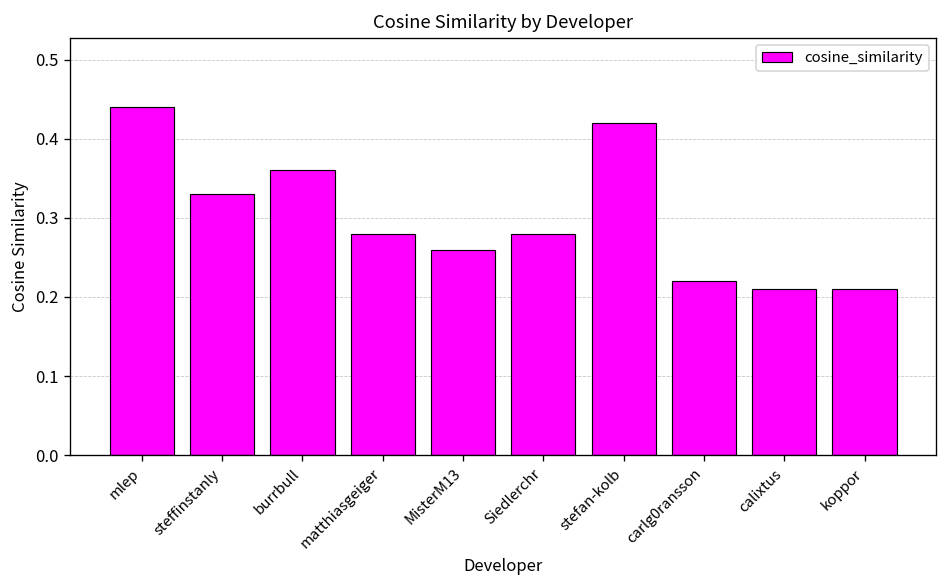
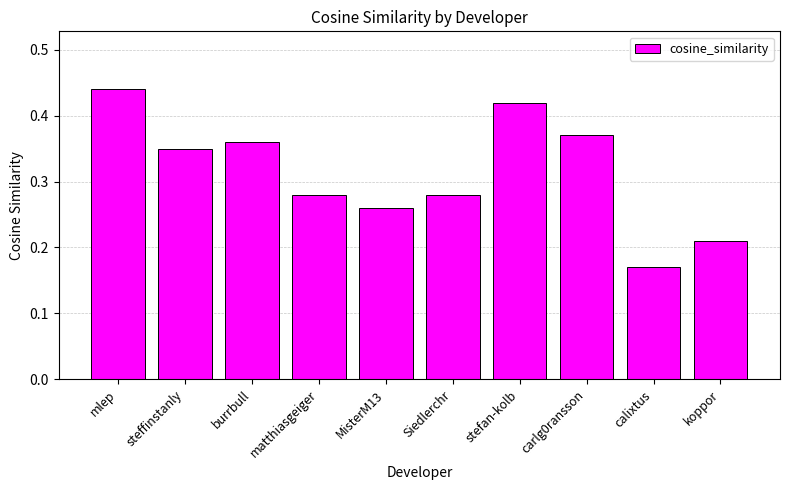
steffinstanly: 0.33 -> 0.35
carlg0ransson: 0.22 -> 0.37
calixtus: 0.21 -> 0.17
